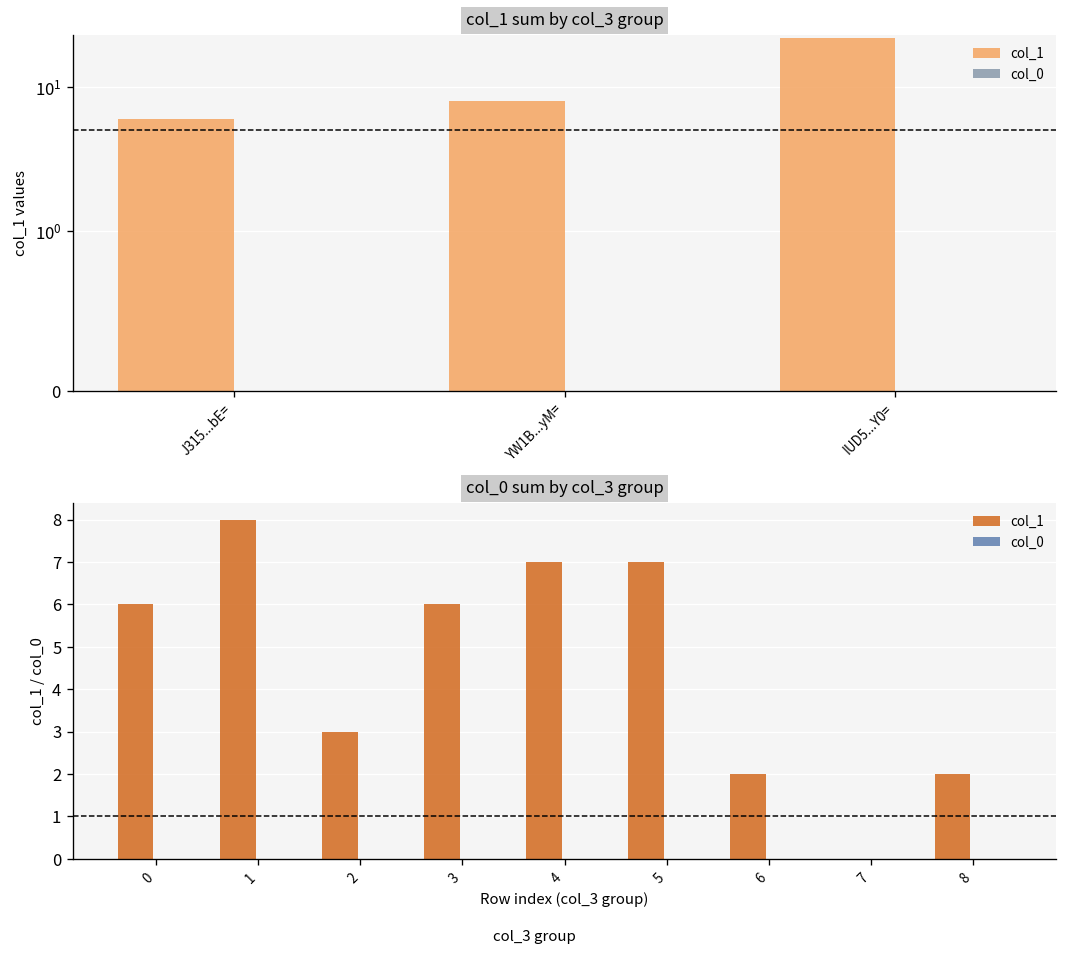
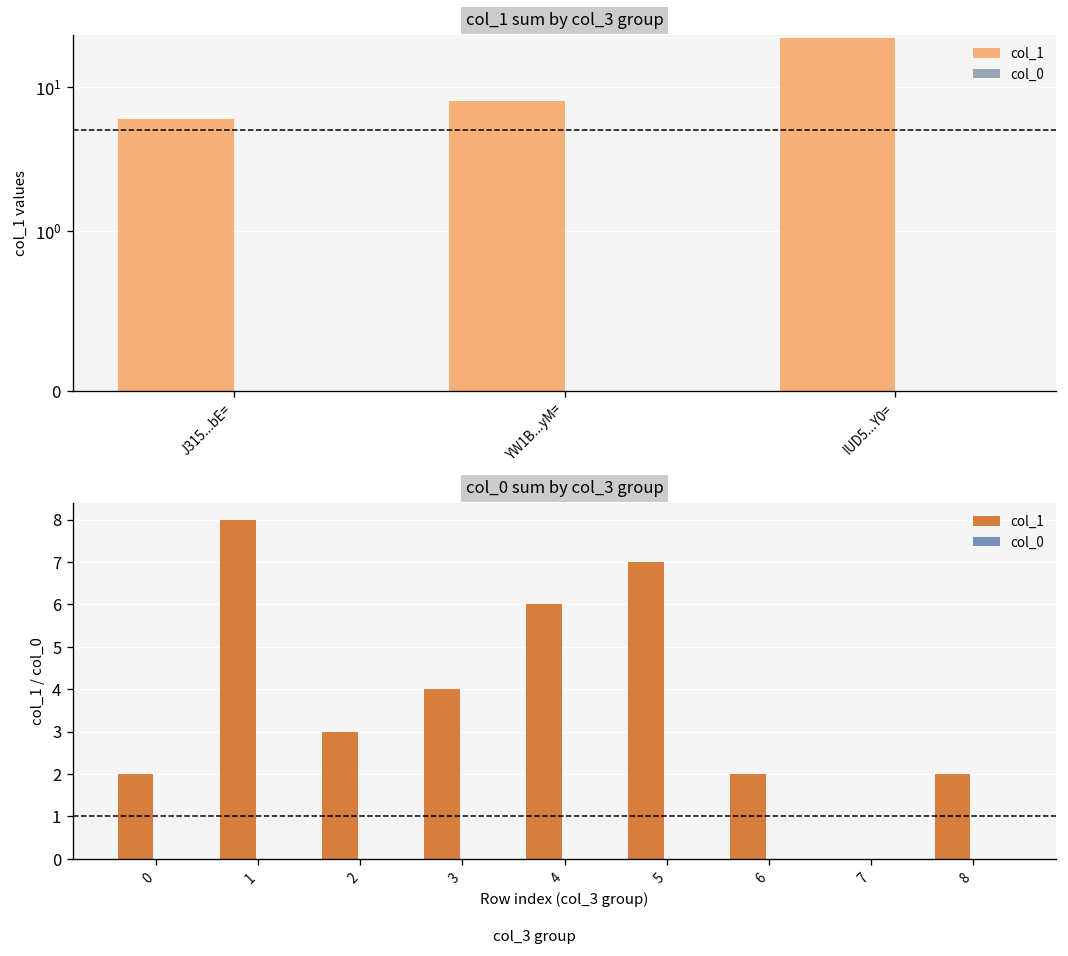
col_0 sum by col_3 group, col_1, 0: 6 -> 2
col_0 sum by col_3 group, col_1, 3: 6 -> 4
col_0 sum by col_3 group, col_1, 4: 7 -> 6
